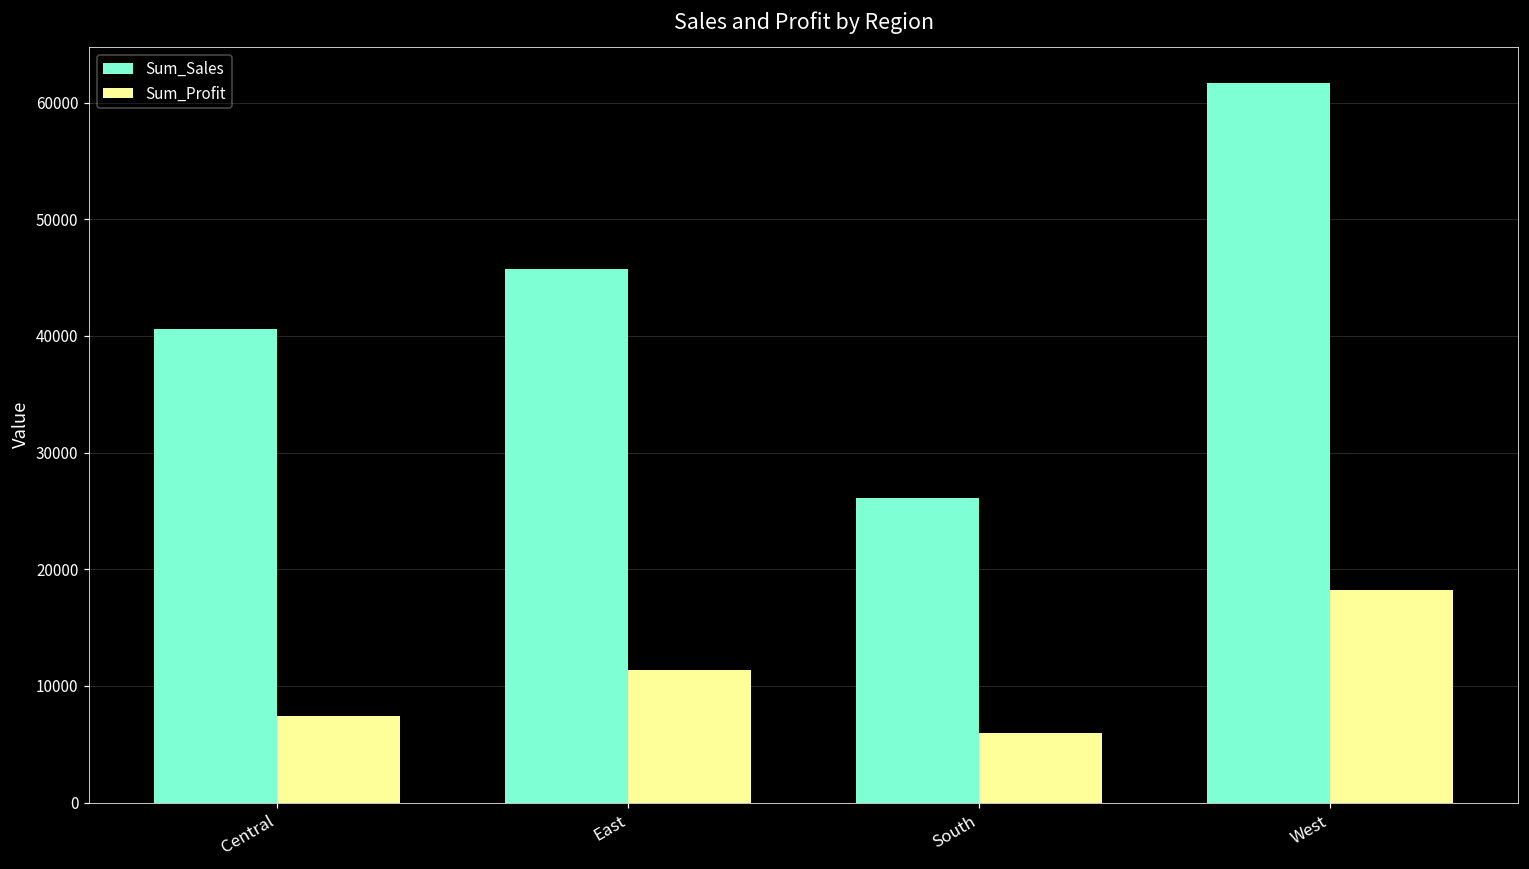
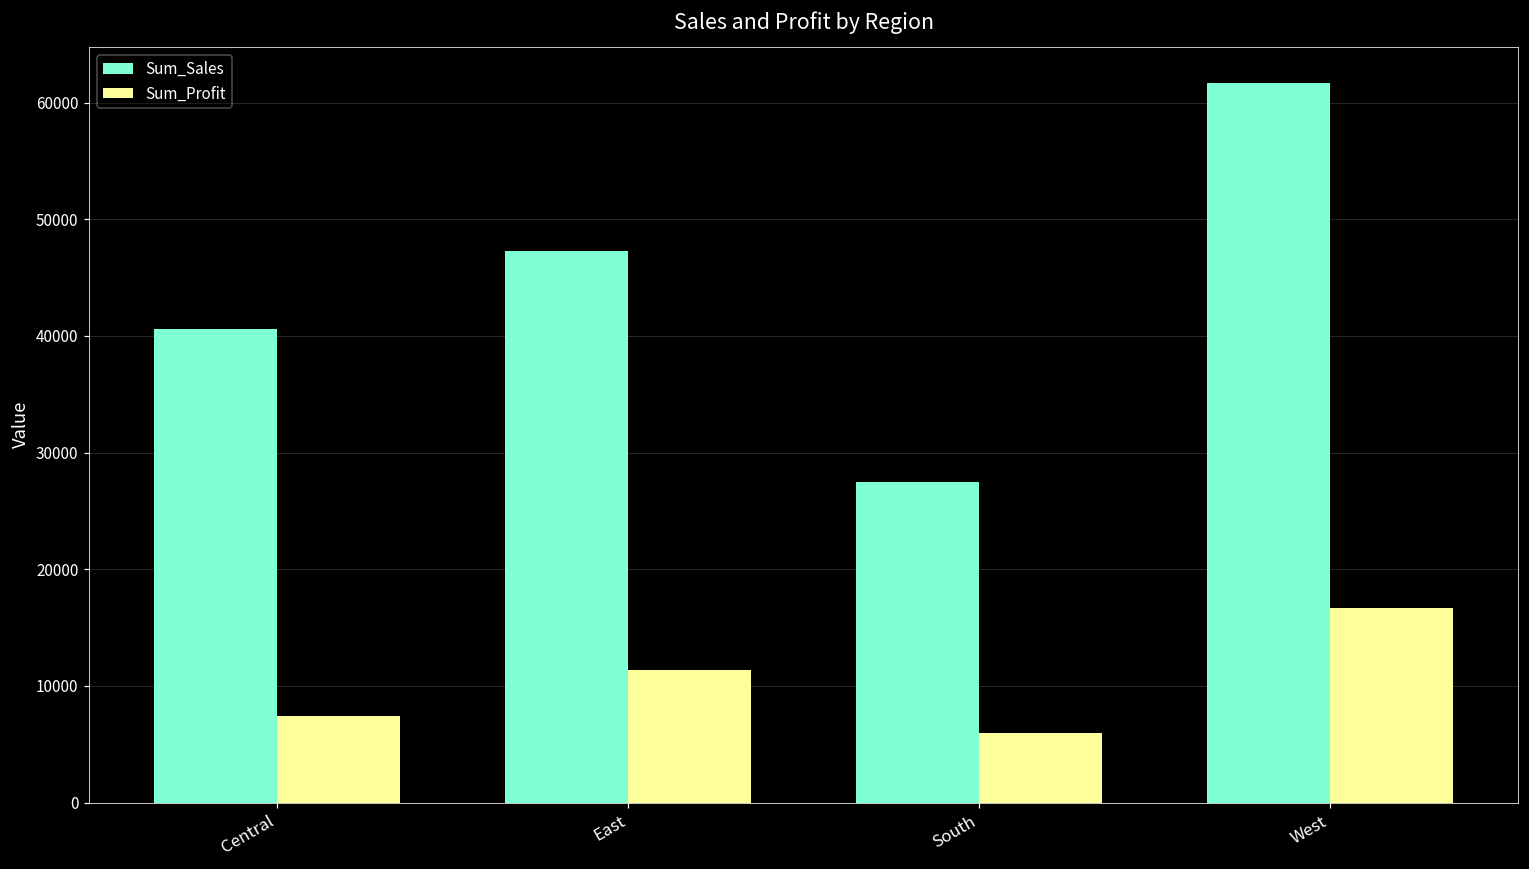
Sum_Sales, East: 45800 -> 47300
Sum_Sales, South: 26100 -> 27500
Sum_Profit, West: 18200 -> 16700
